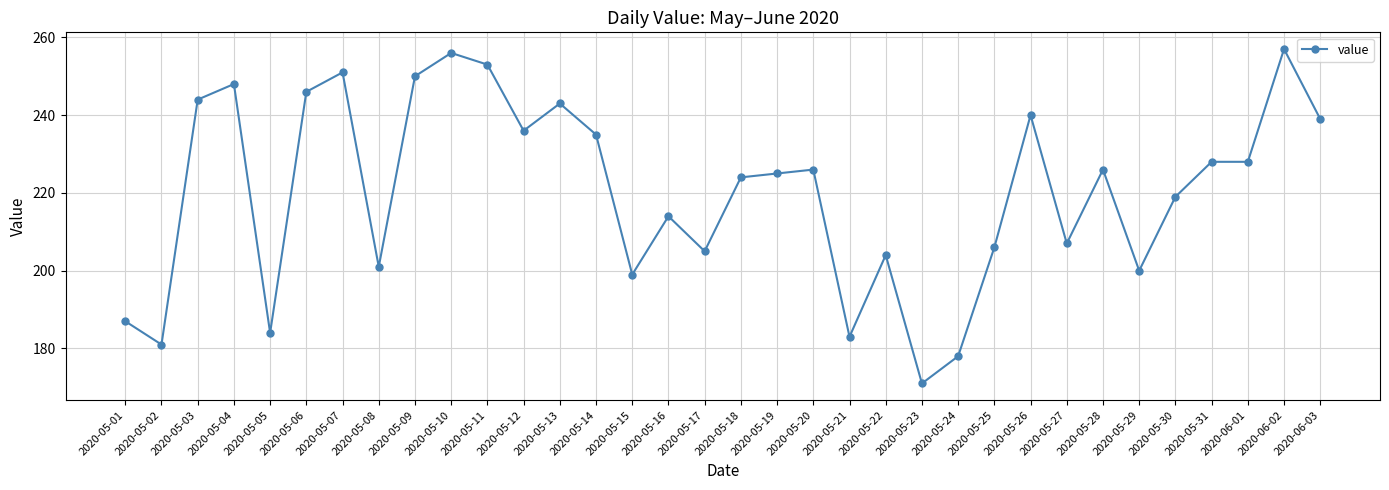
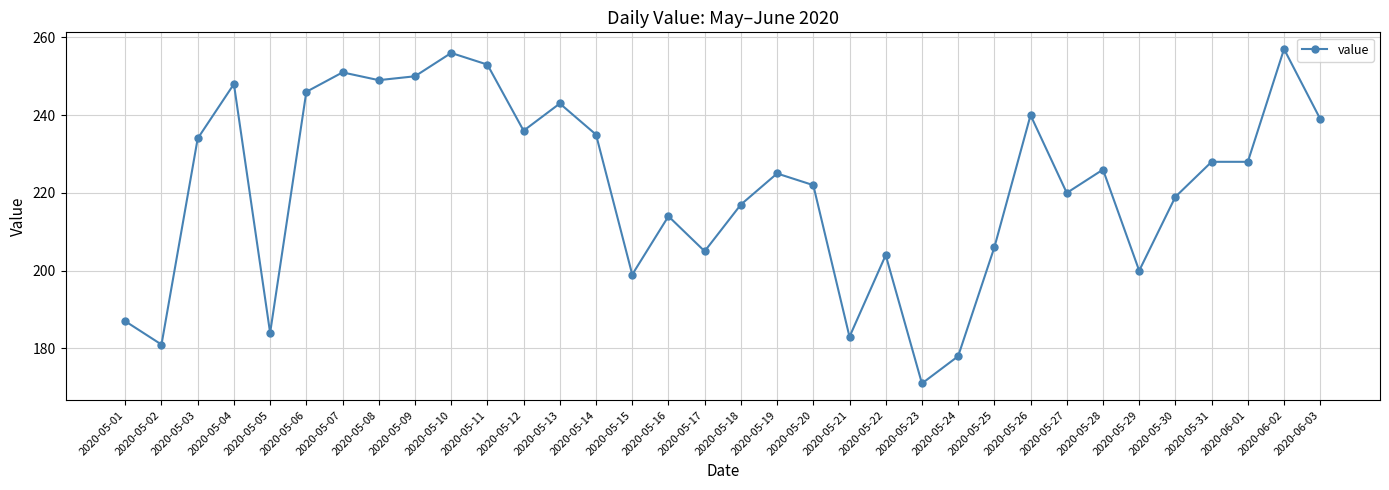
2020-05-03: 244 -> 234
2020-05-08: 201 -> 249
2020-05-18: 224 -> 217
2020-05-20: 226 -> 222
2020-05-27: 207 -> 220
